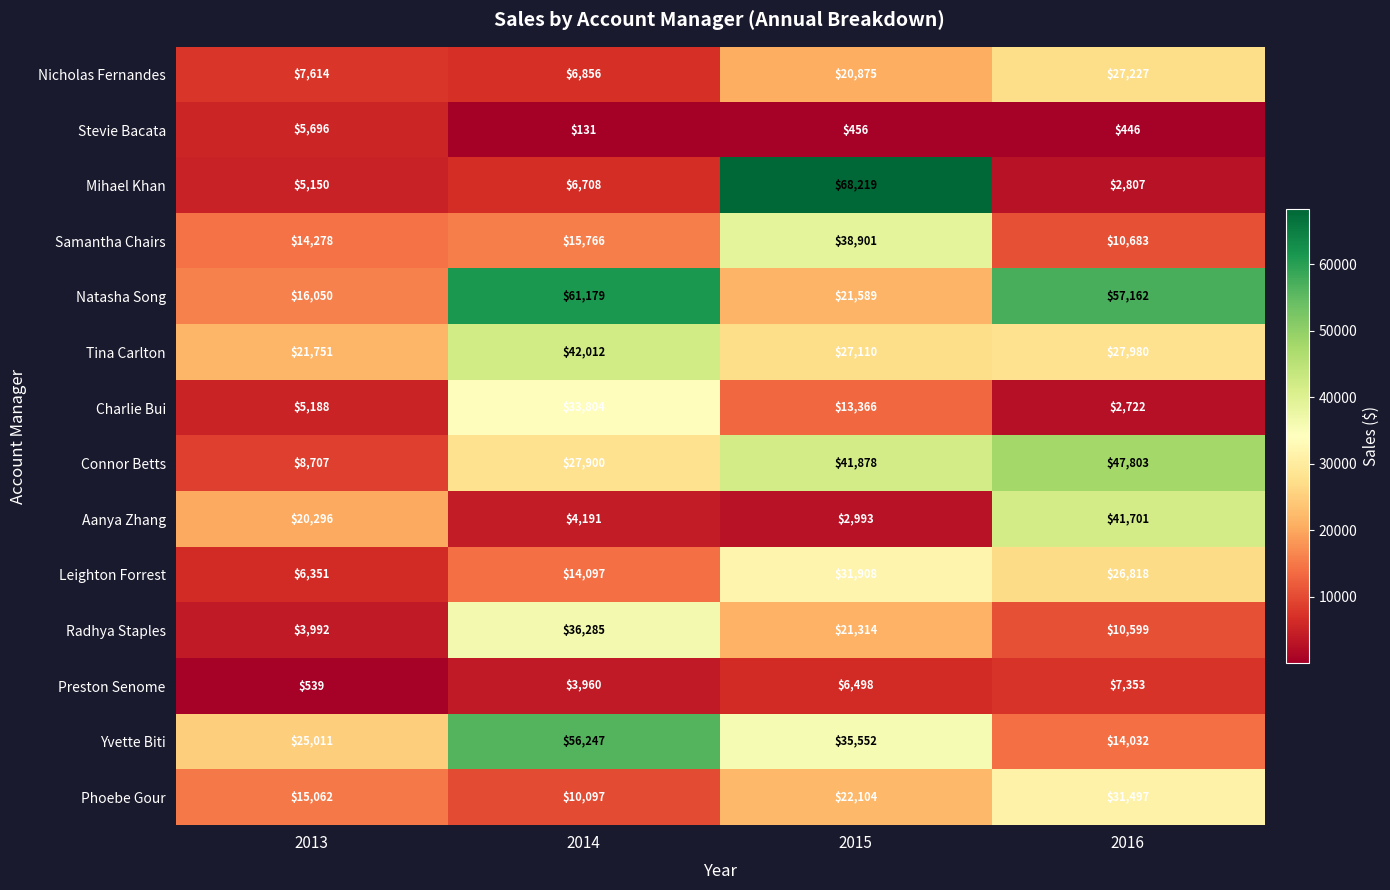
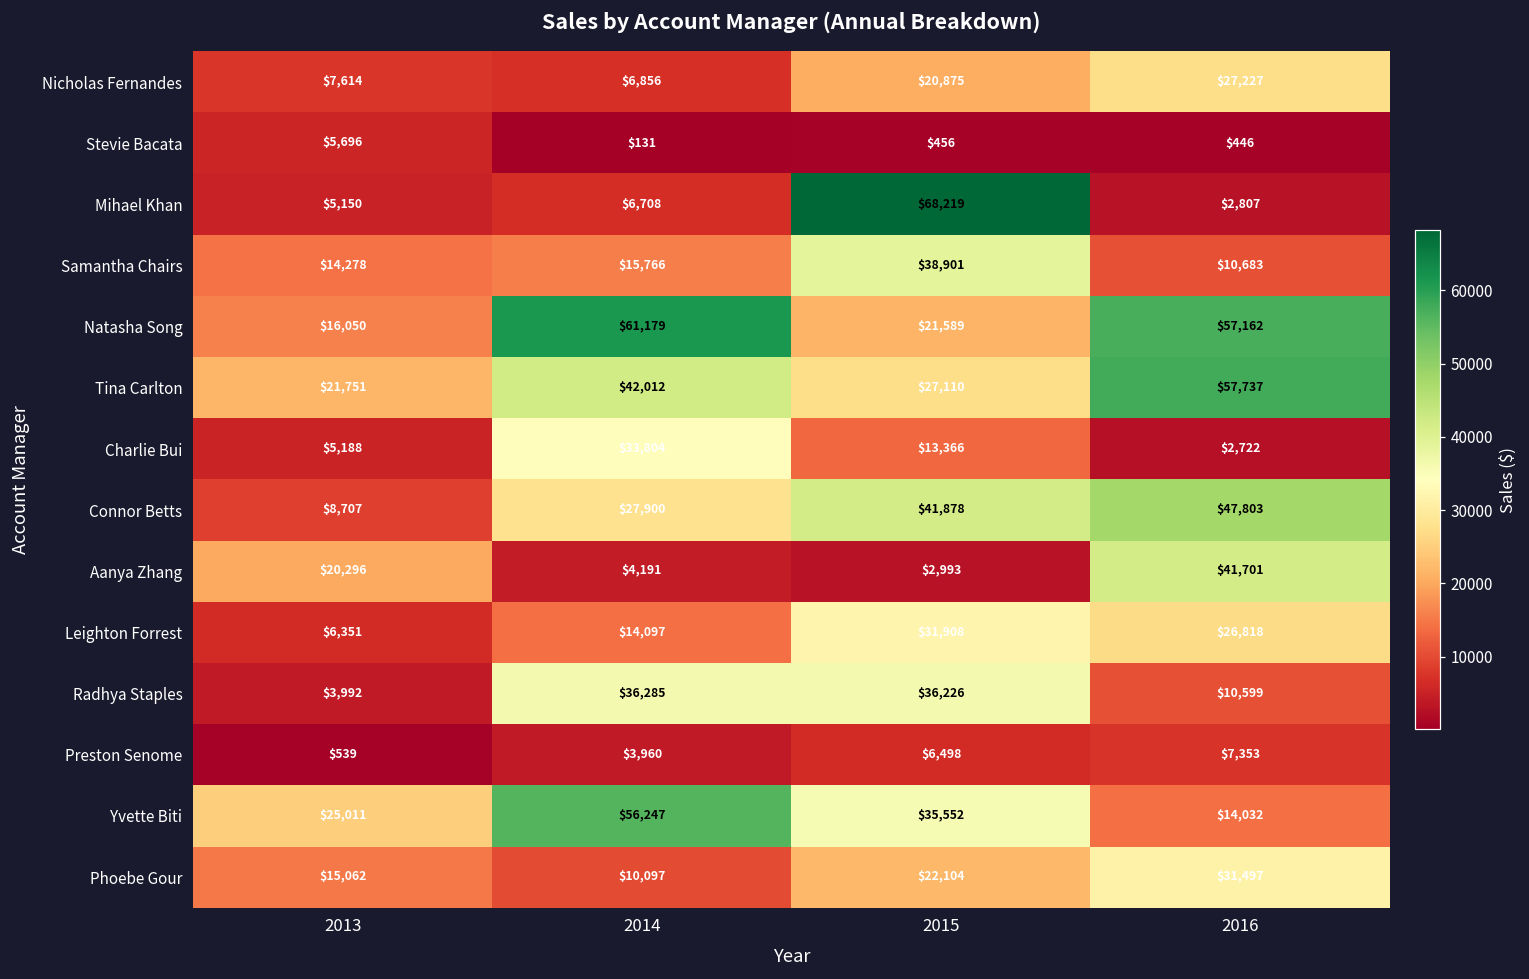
Tina Carlton, 2016: $27,980 -> $57,737
Radhya Staples, 2015: $21,314 -> $36,226
